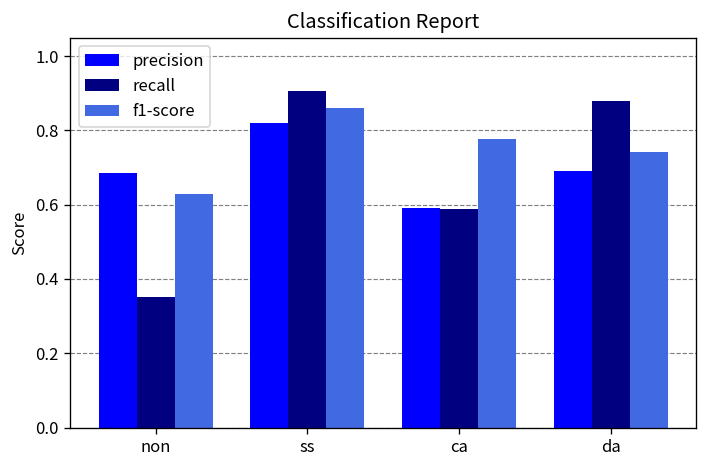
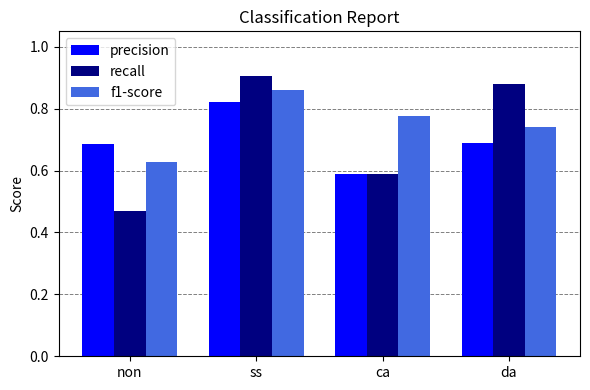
recall, non: 0.35 -> 0.47
